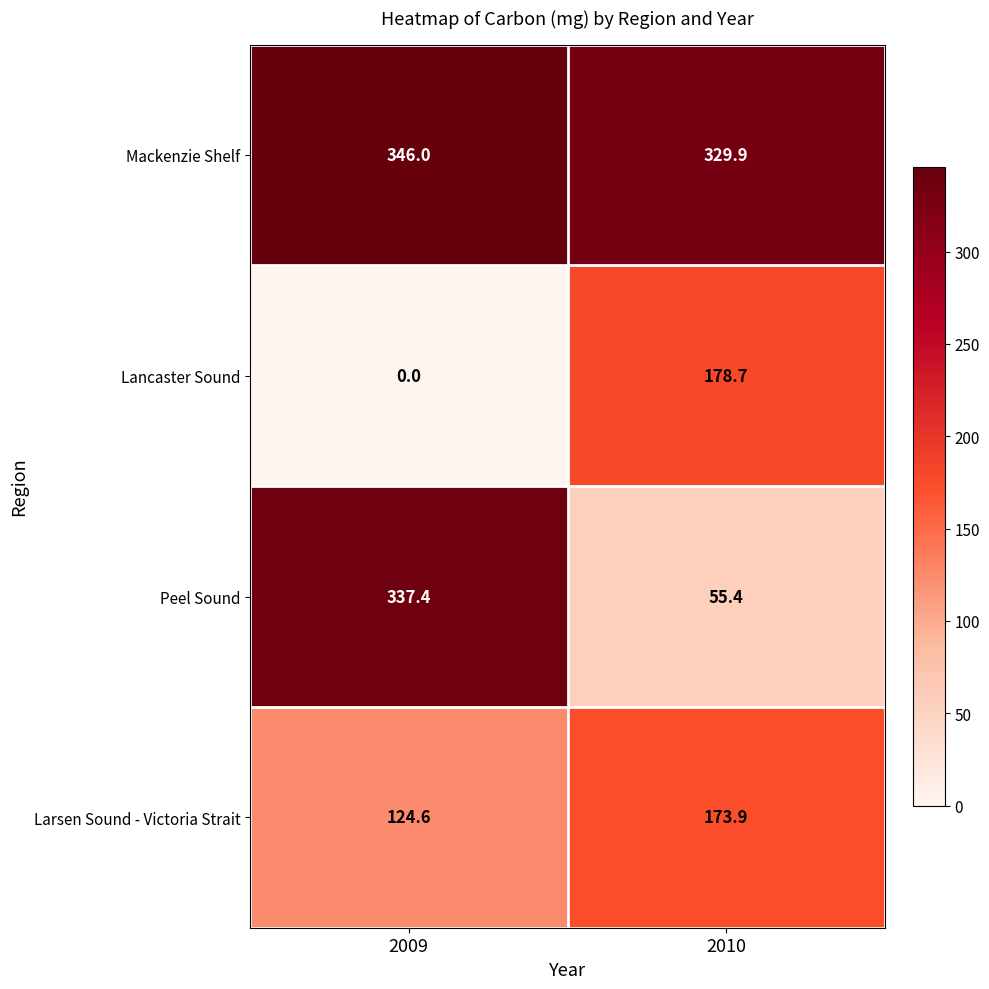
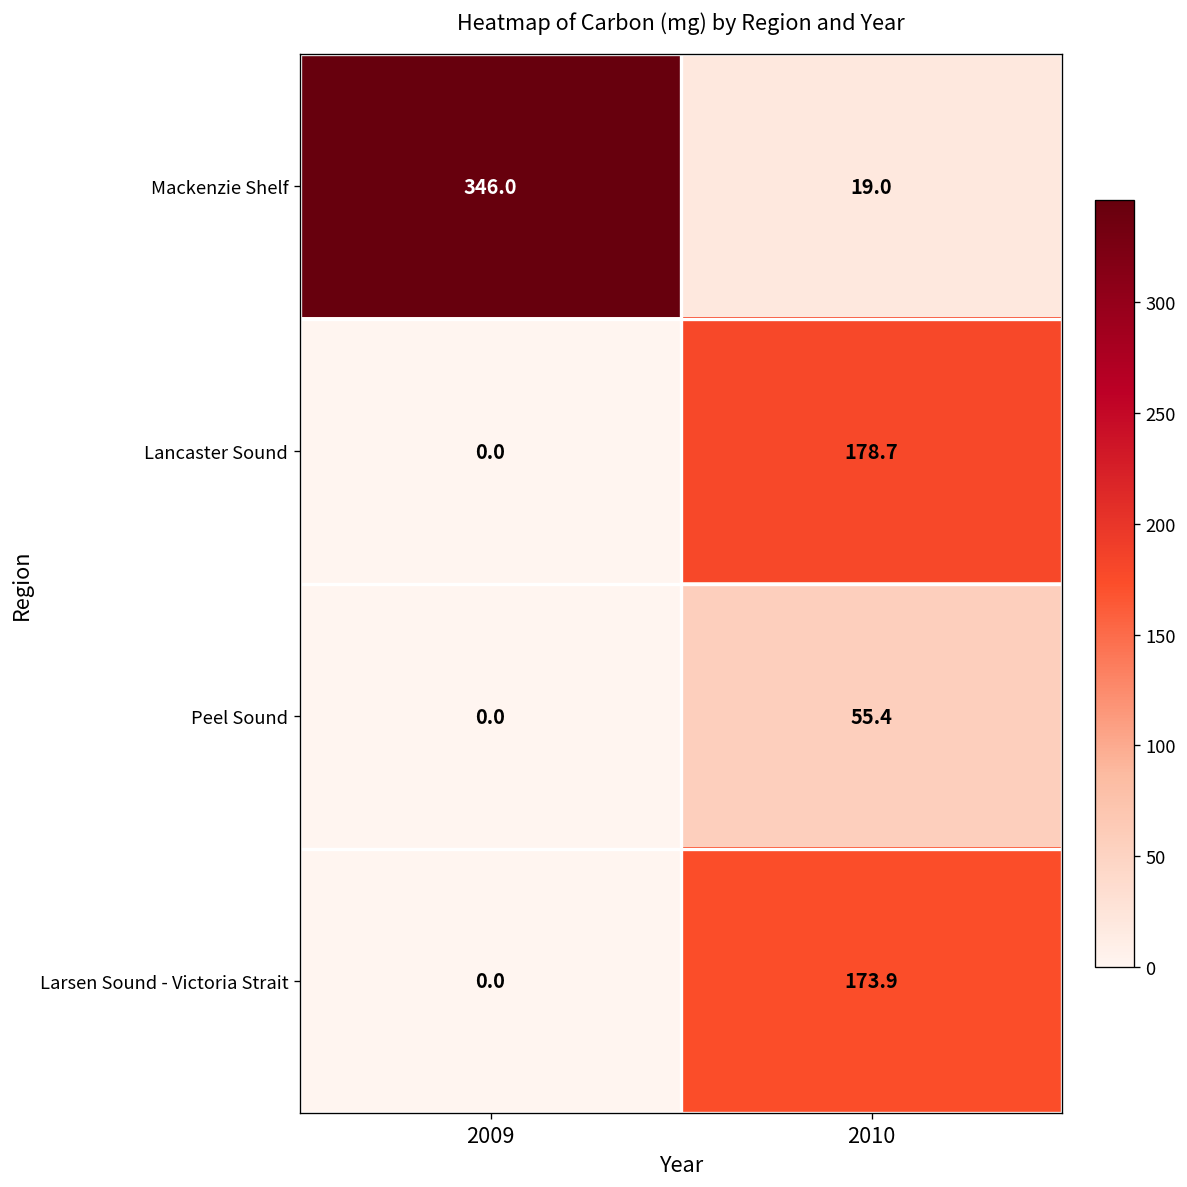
Mackenzie Shelf, 2010: 329.9 -> 19.0
Peel Sound, 2009: 337.4 -> 0.0
Larsen Sound - Victoria Strait, 2009: 124.6 -> 0.0
